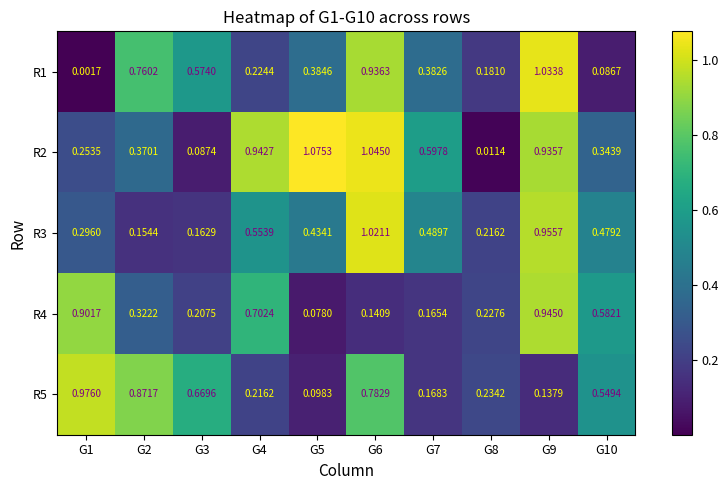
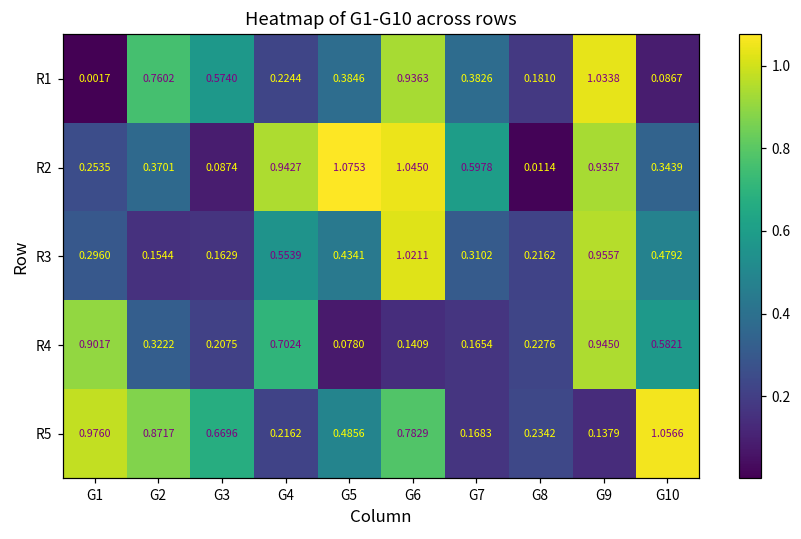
R3, G7: 0.4897 -> 0.3102
R5, G5: 0.0983 -> 0.4856
R5, G10: 0.5494 -> 1.0566
